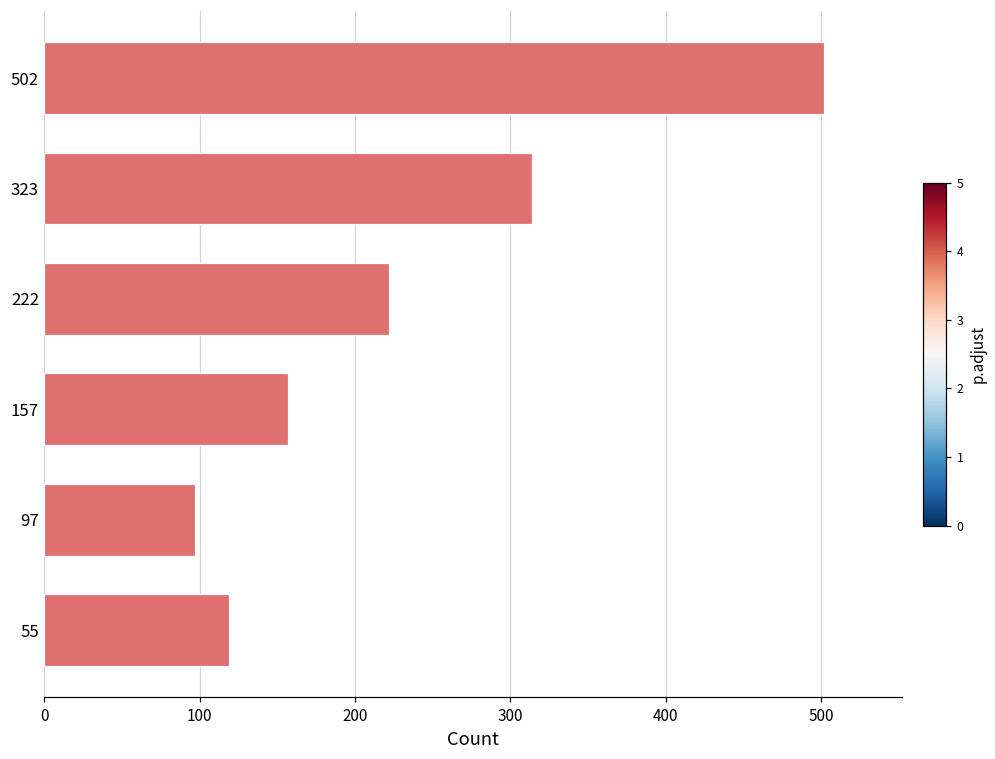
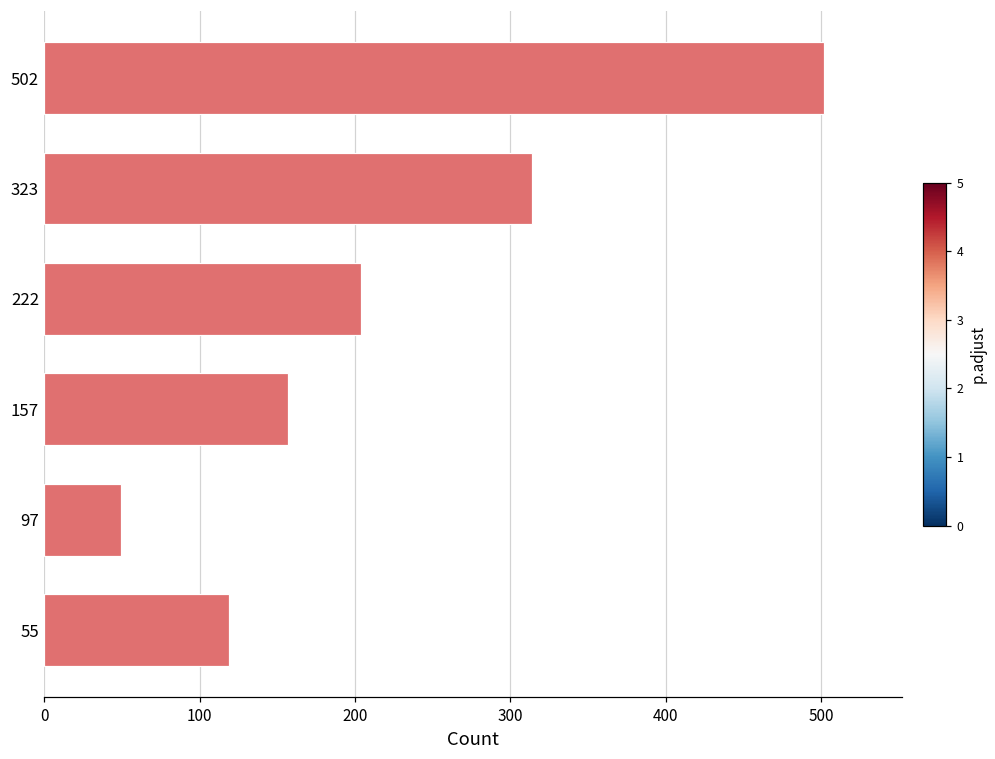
222: 222 -> 204
97: 97 -> 49
